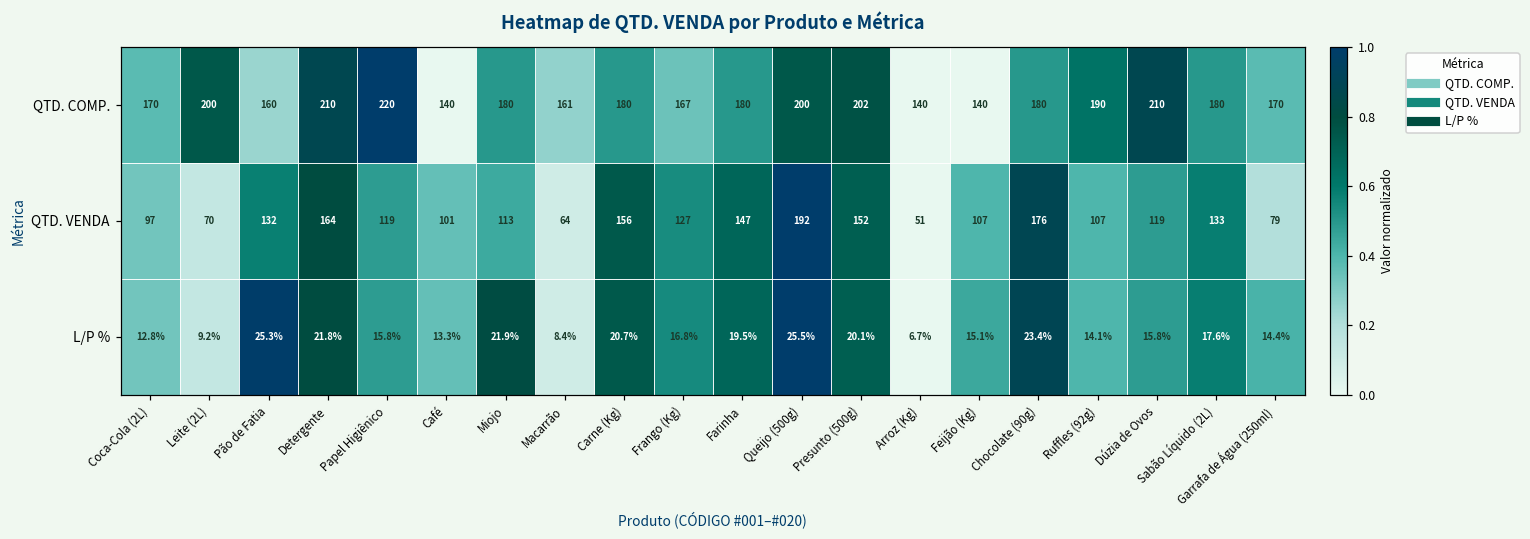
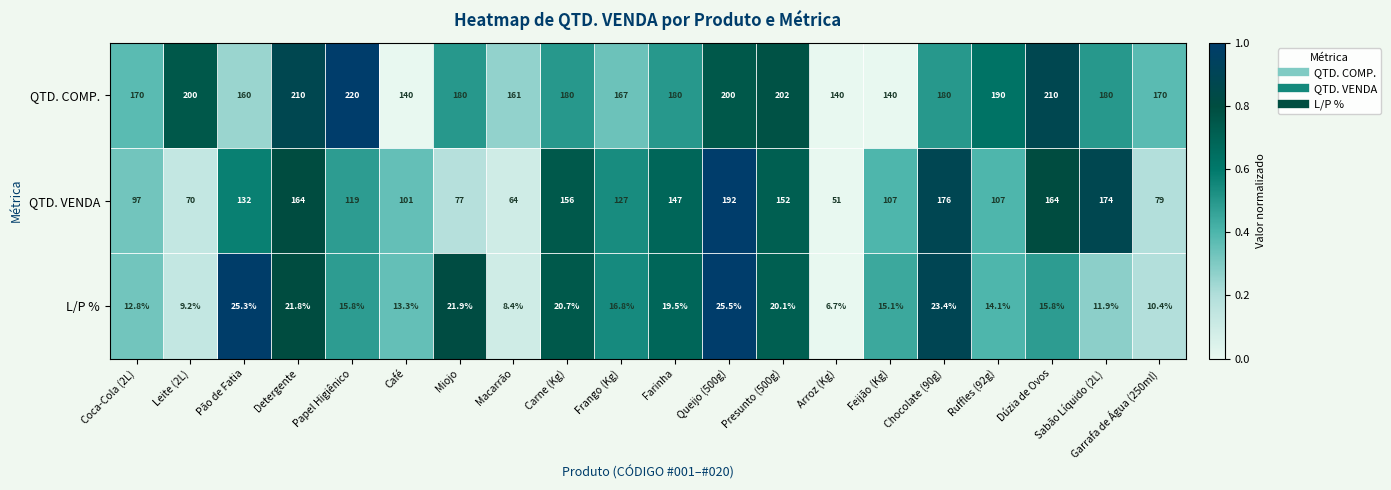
QTD. VENDA, Miojo: 113 -> 77
QTD. VENDA, Dúzia de Ovos: 119 -> 164
QTD. VENDA, Sabão Líquido (2L): 133 -> 174
L/P %, Sabão Líquido (2L): 17.6% -> 11.9%
L/P %, Garrafa de Água (250ml): 14.4% -> 10.4%
